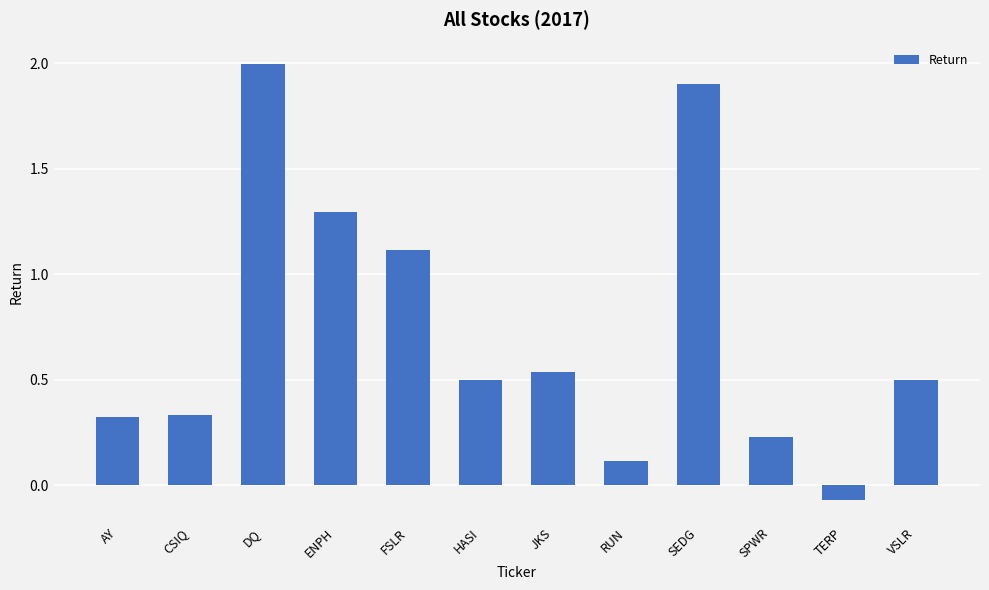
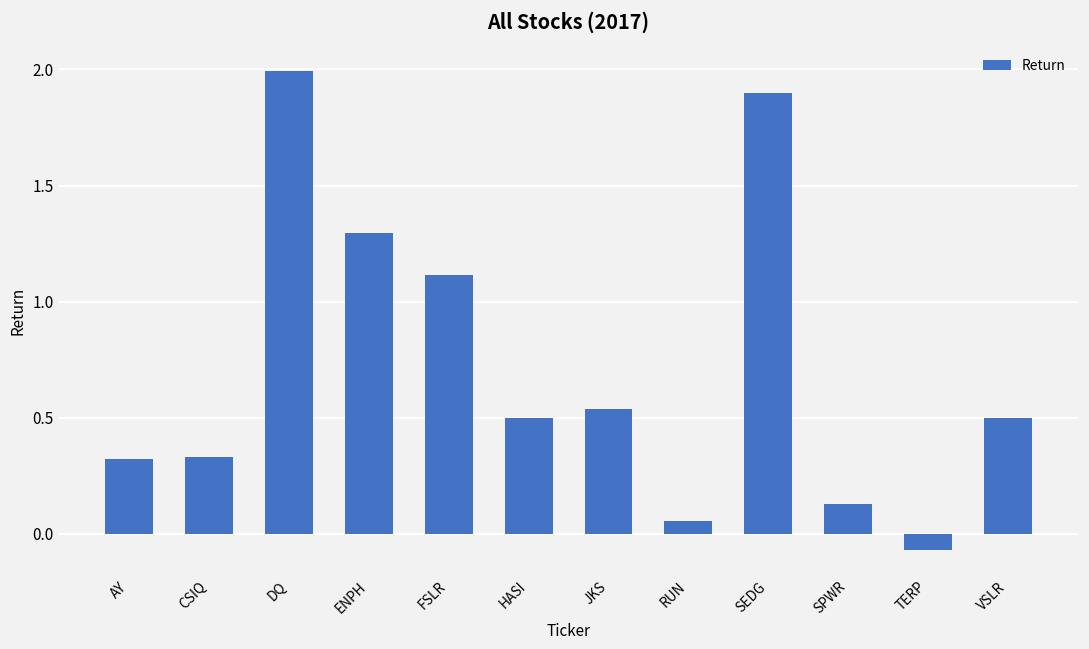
RUN: 0.12 -> 0.06
SPWR: 0.23 -> 0.13
